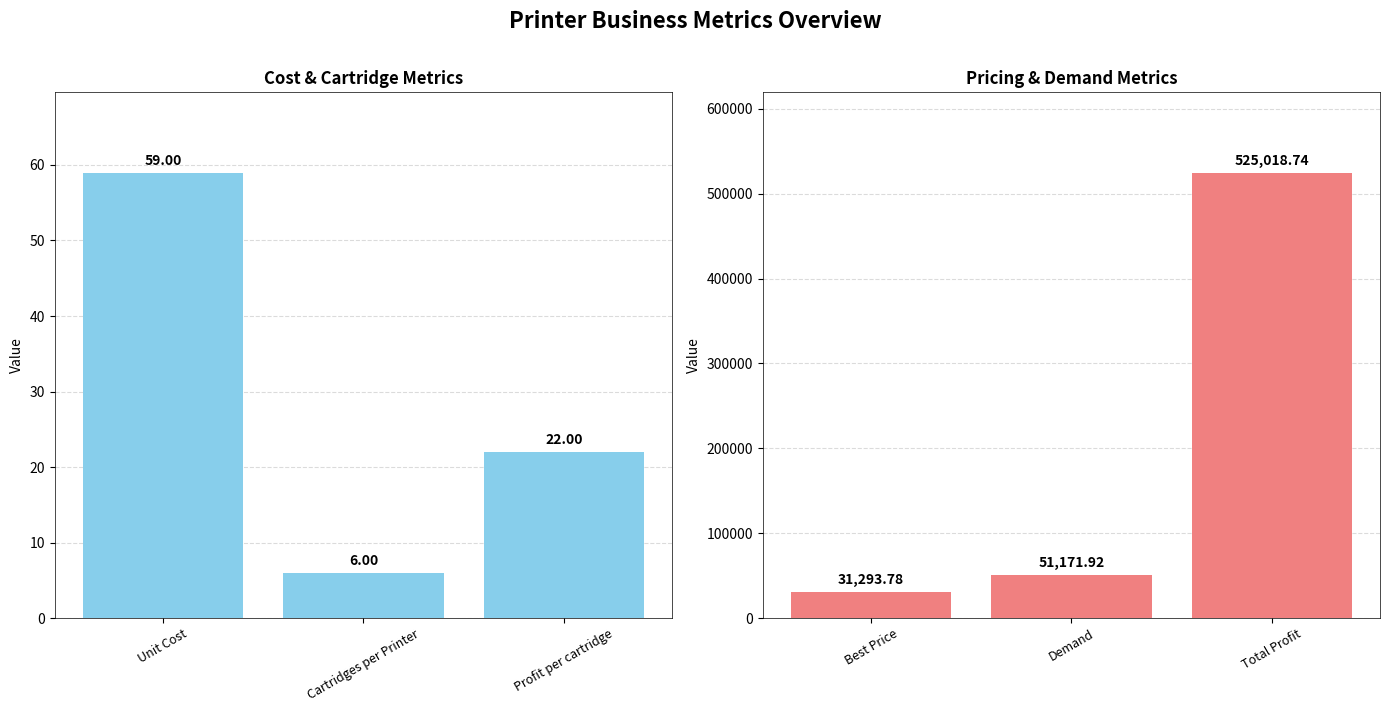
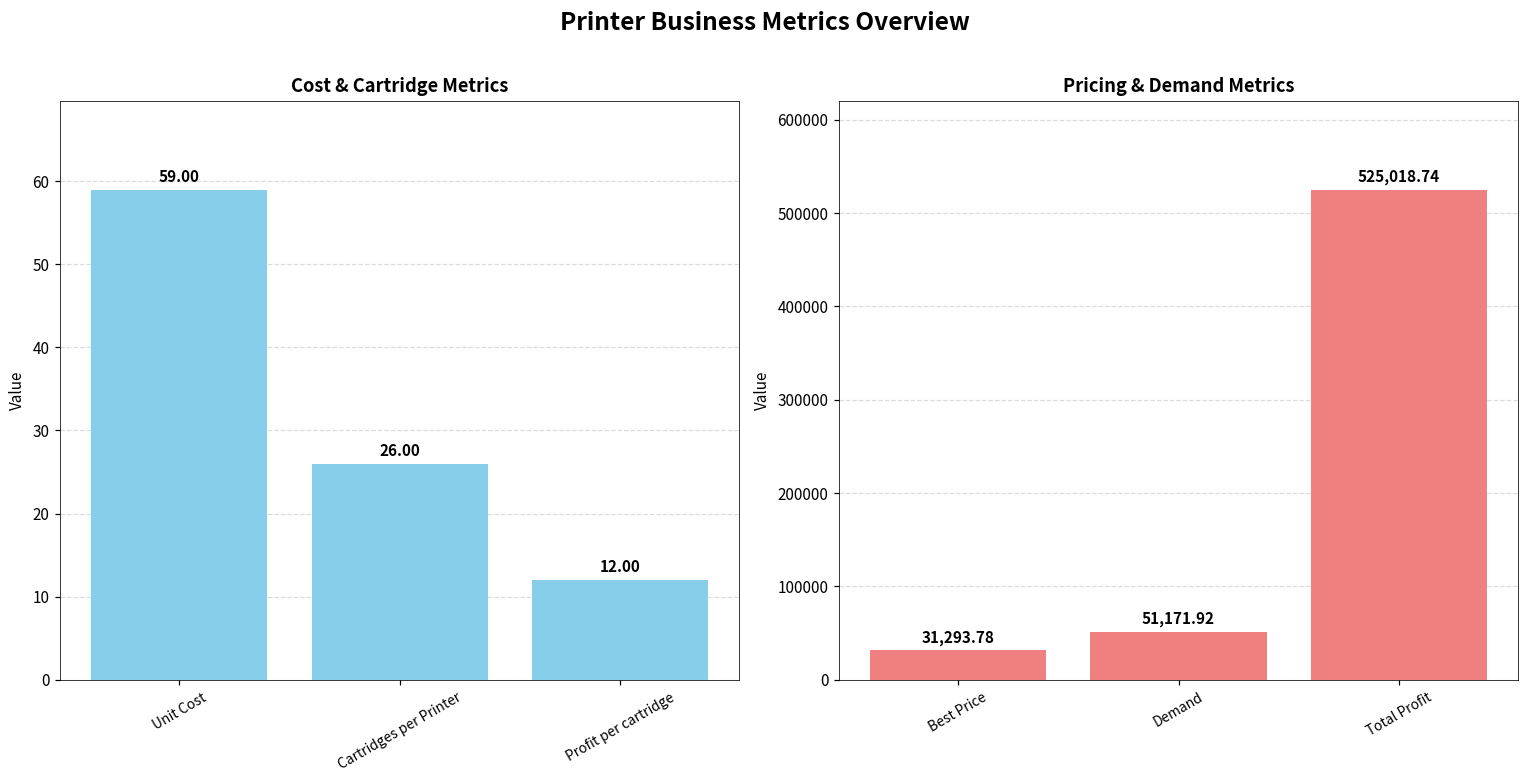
Cost & Cartridge Metrics, Cartridges per Printer: 6.00 -> 26.00
Cost & Cartridge Metrics, Profit per cartridge: 22.00 -> 12.00
